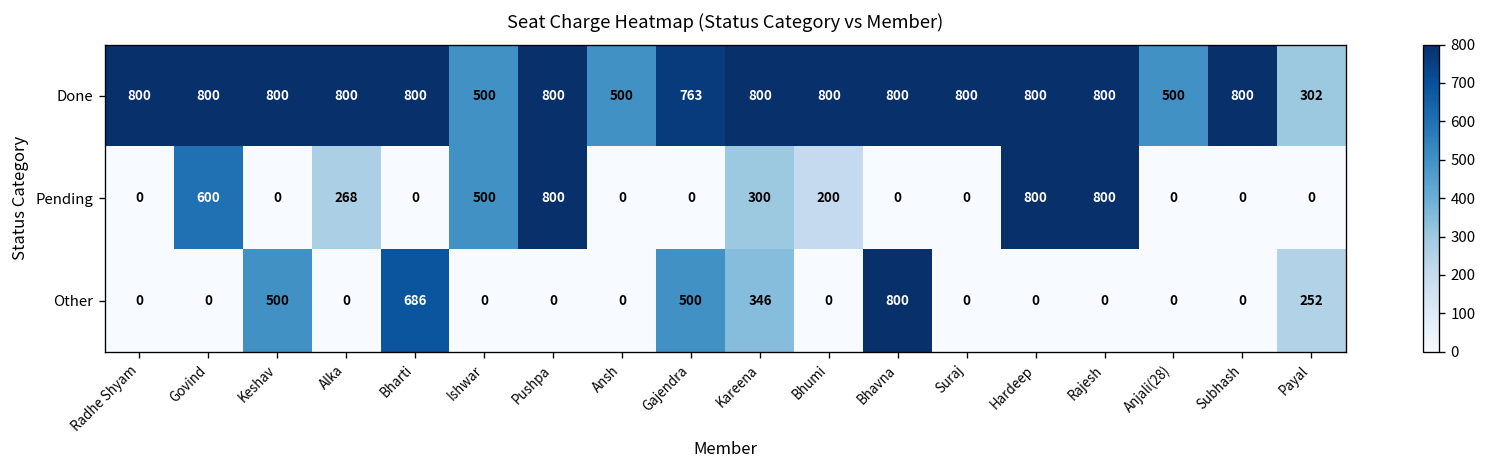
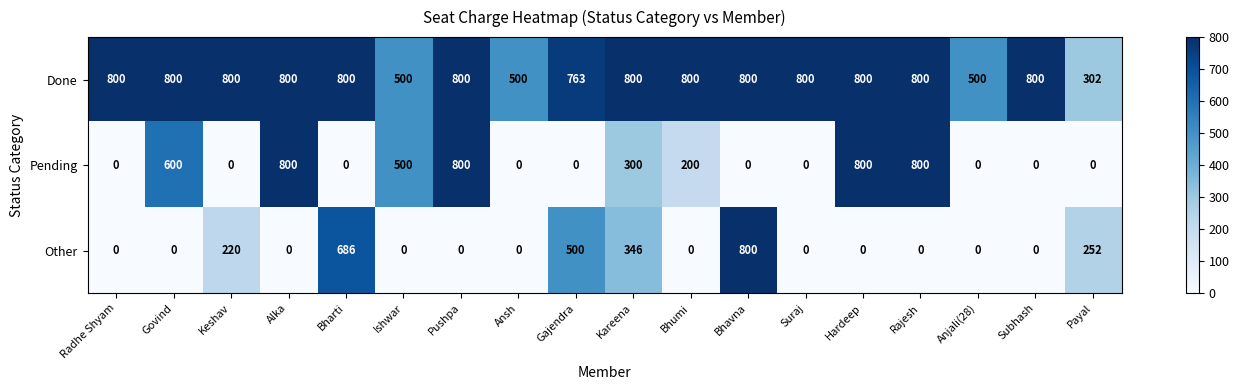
Pending, Alka: 268 -> 800
Other, Keshav: 500 -> 220
